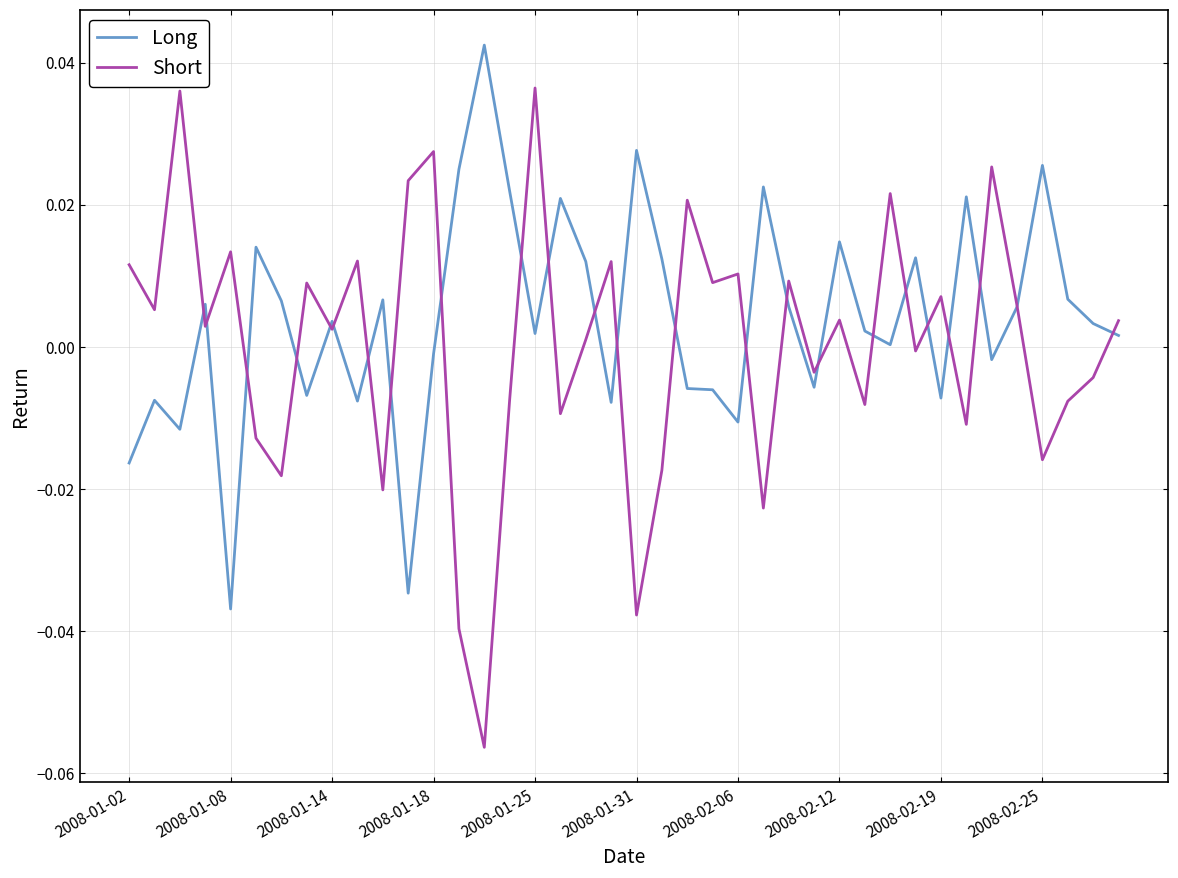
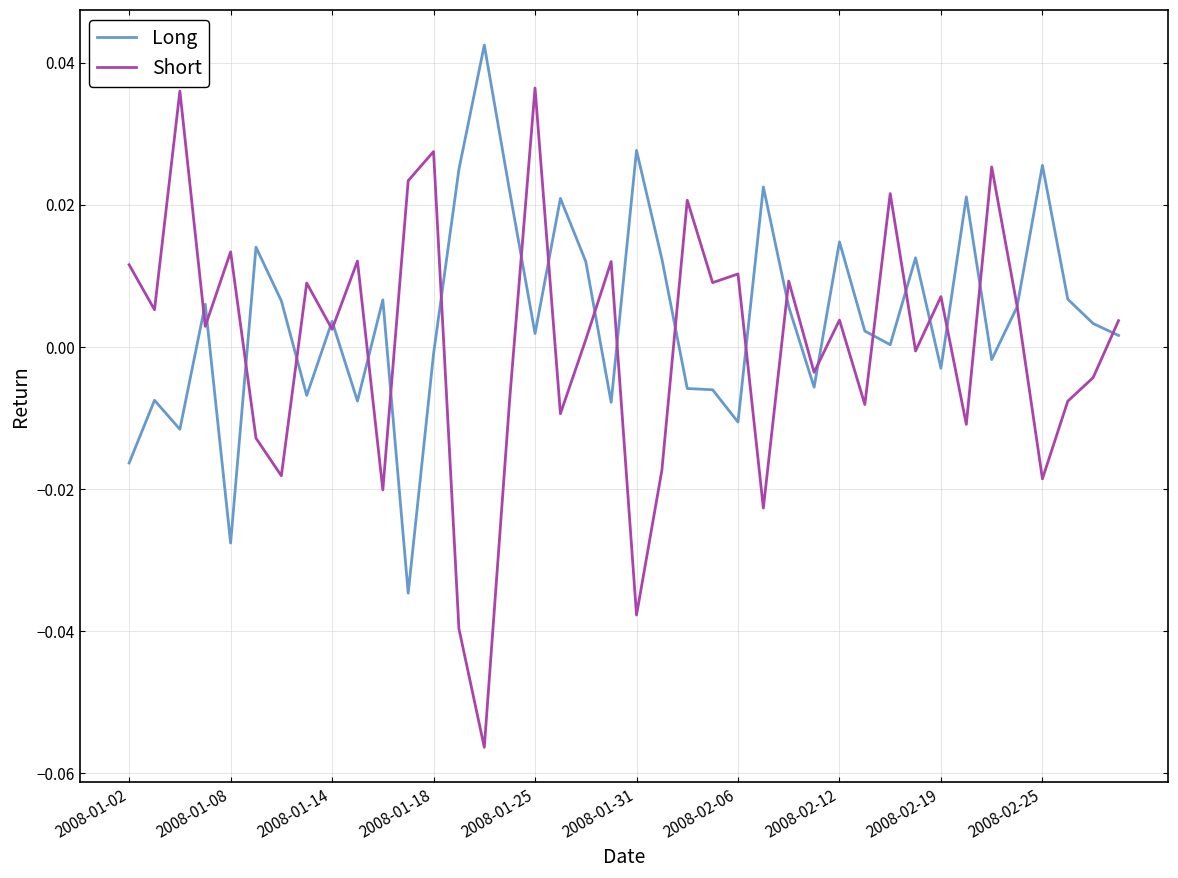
Long, 2008-01-08: -0.037 -> -0.028
Long, 2008-02-19: -0.007 -> -0.003
Short, 2008-02-25: -0.016 -> -0.019
